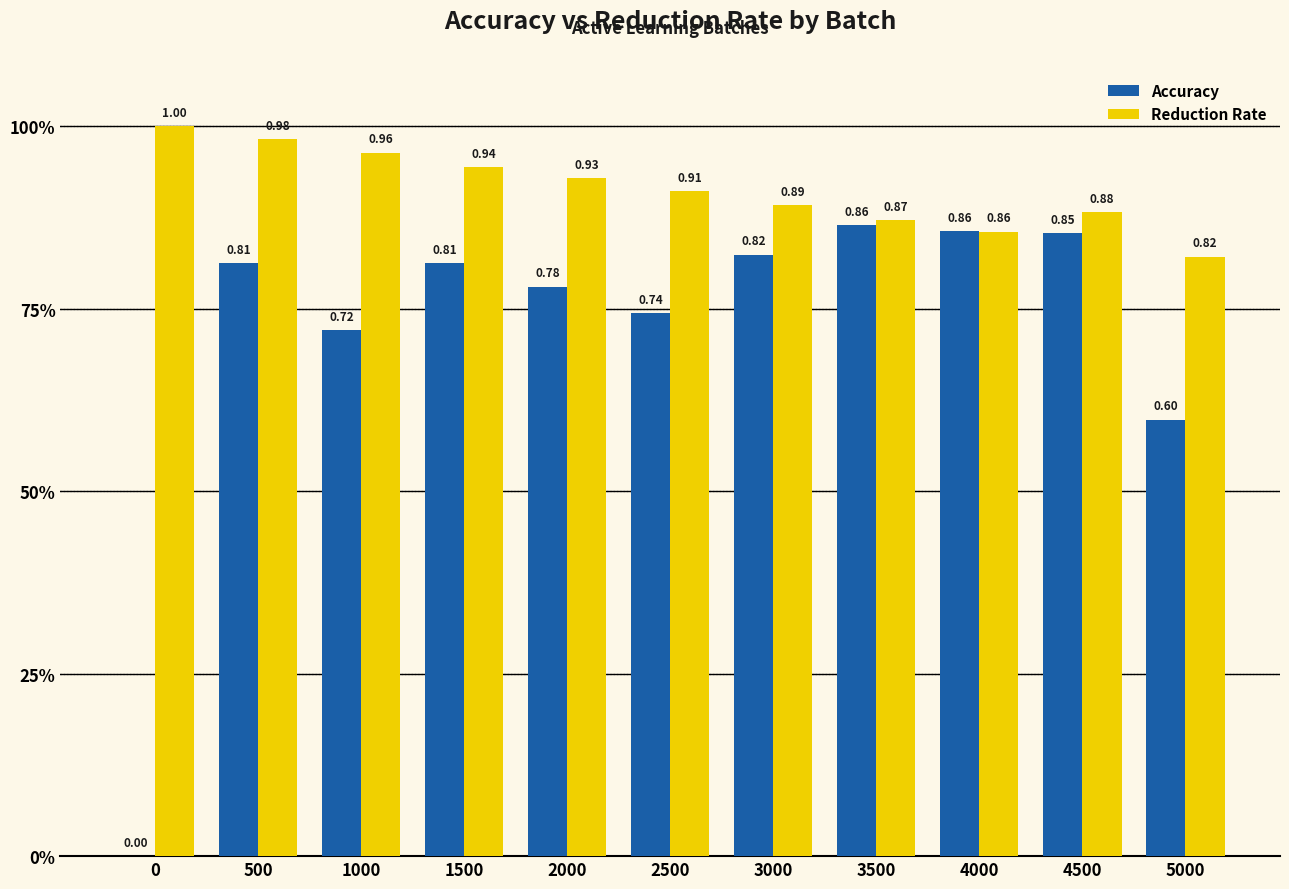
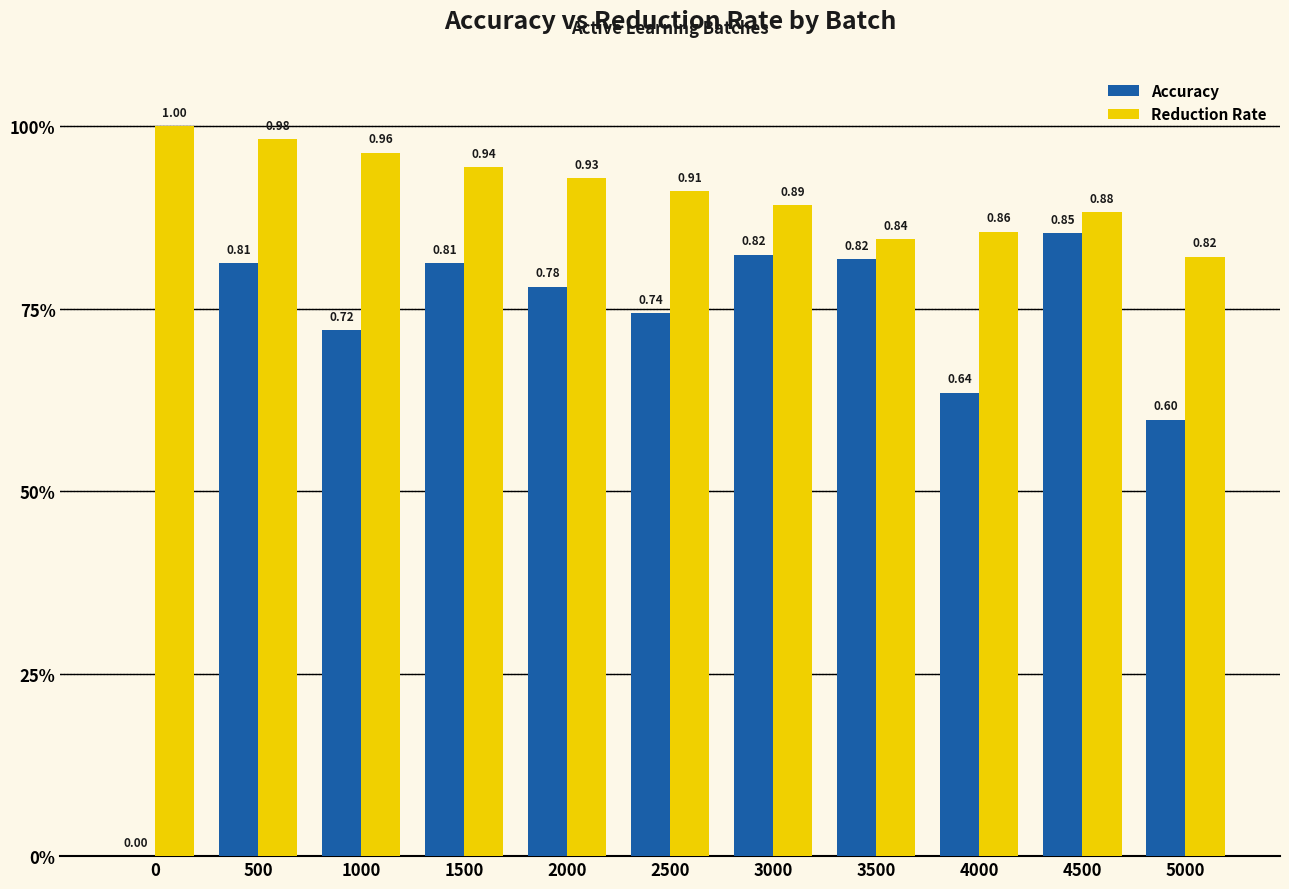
Accuracy, 3500: 0.86 -> 0.82
Reduction Rate, 3500: 0.87 -> 0.84
Accuracy, 4000: 0.86 -> 0.64
